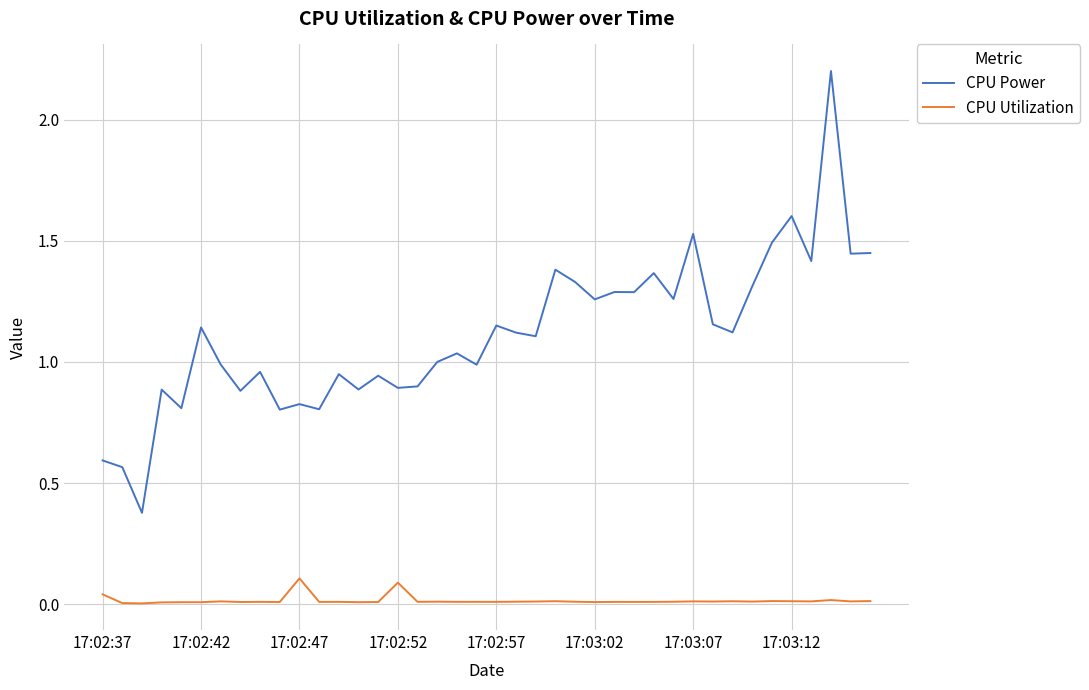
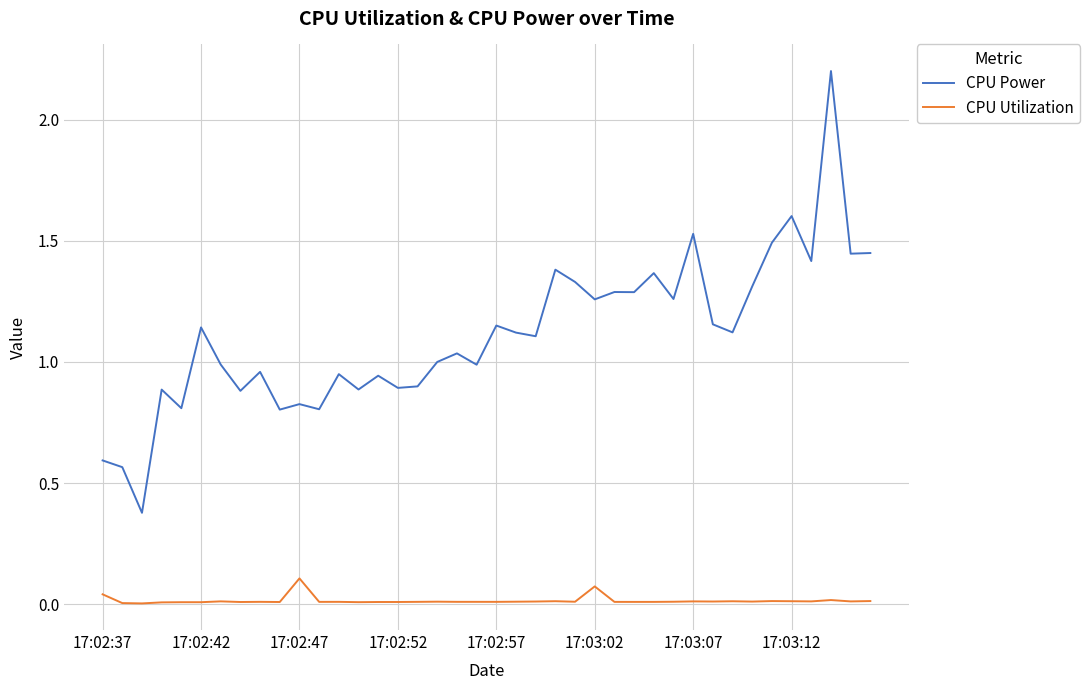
CPU Utilization, 17:02:52: 0.09 -> 0.01
CPU Utilization, 17:03:02: 0.01 -> 0.07
